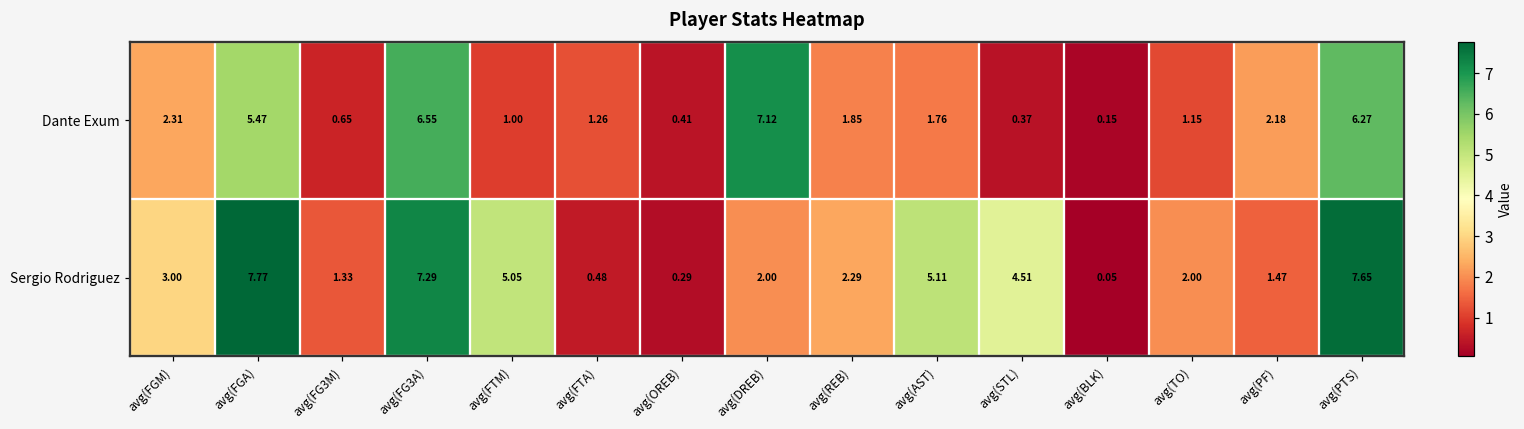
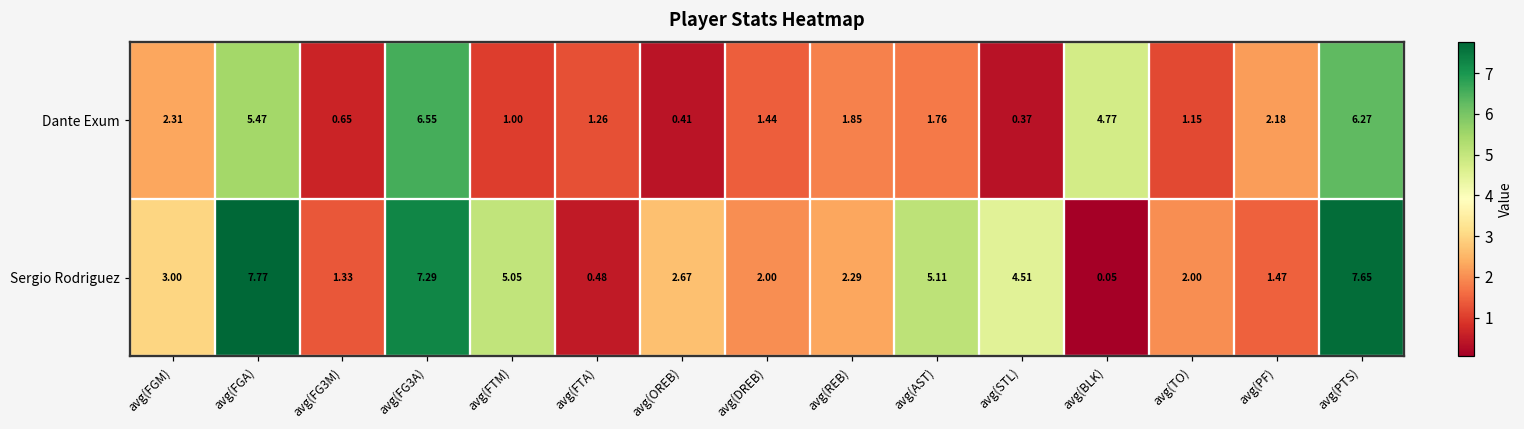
Dante Exum, avg(DREB): 7.12 -> 1.44
Dante Exum, avg(BLK): 0.15 -> 4.77
Sergio Rodriguez, avg(OREB): 0.29 -> 2.67
